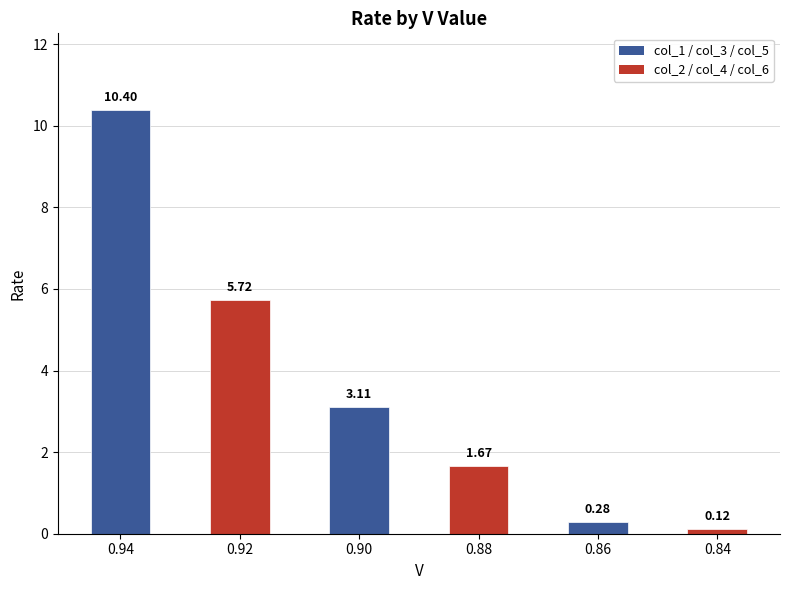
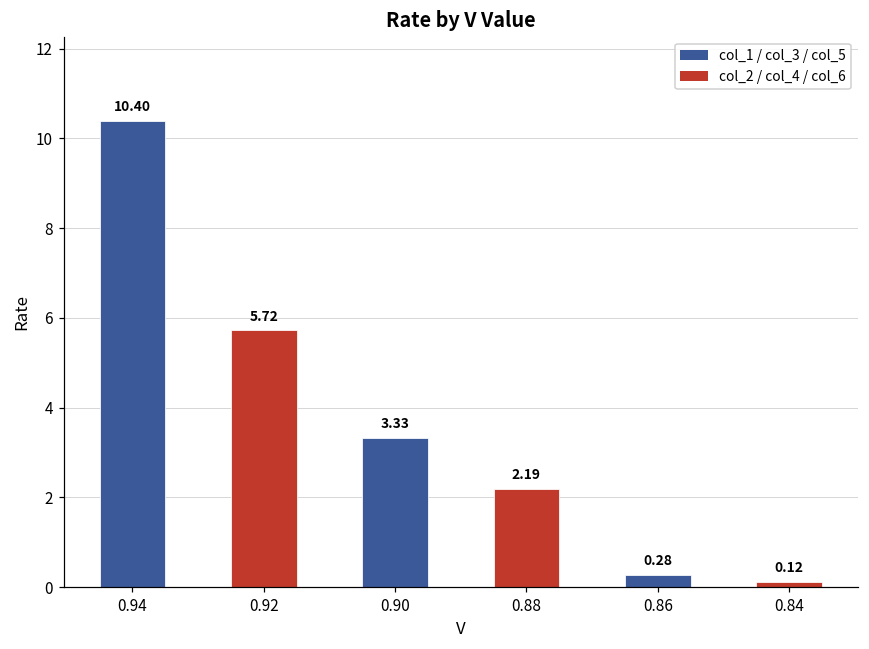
0.90: 3.11 -> 3.33
0.88: 1.67 -> 2.19
